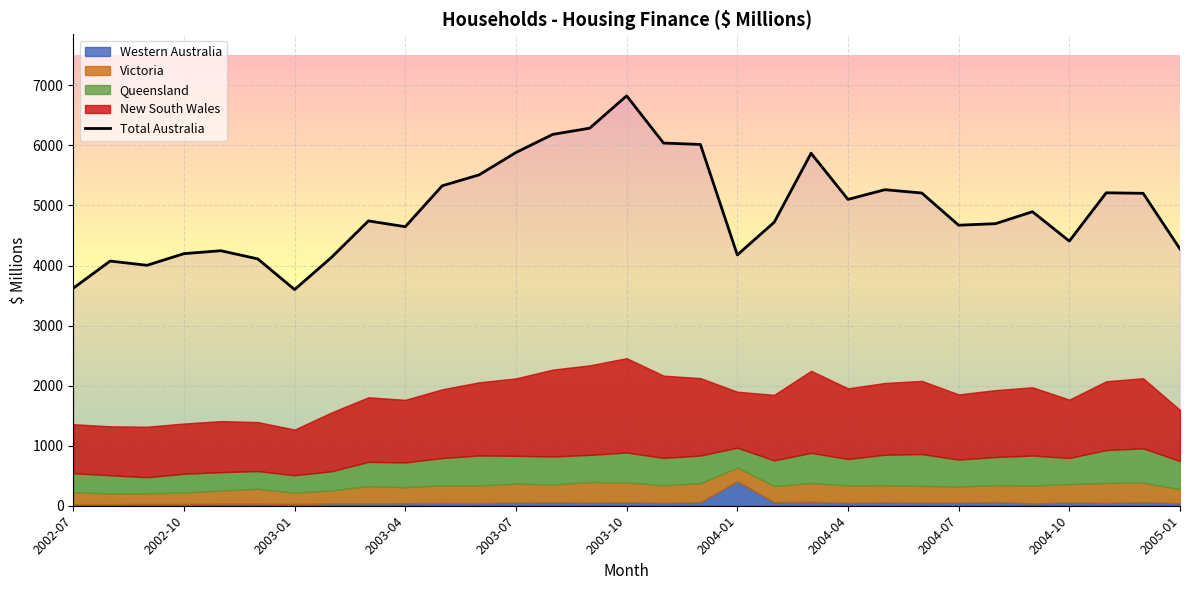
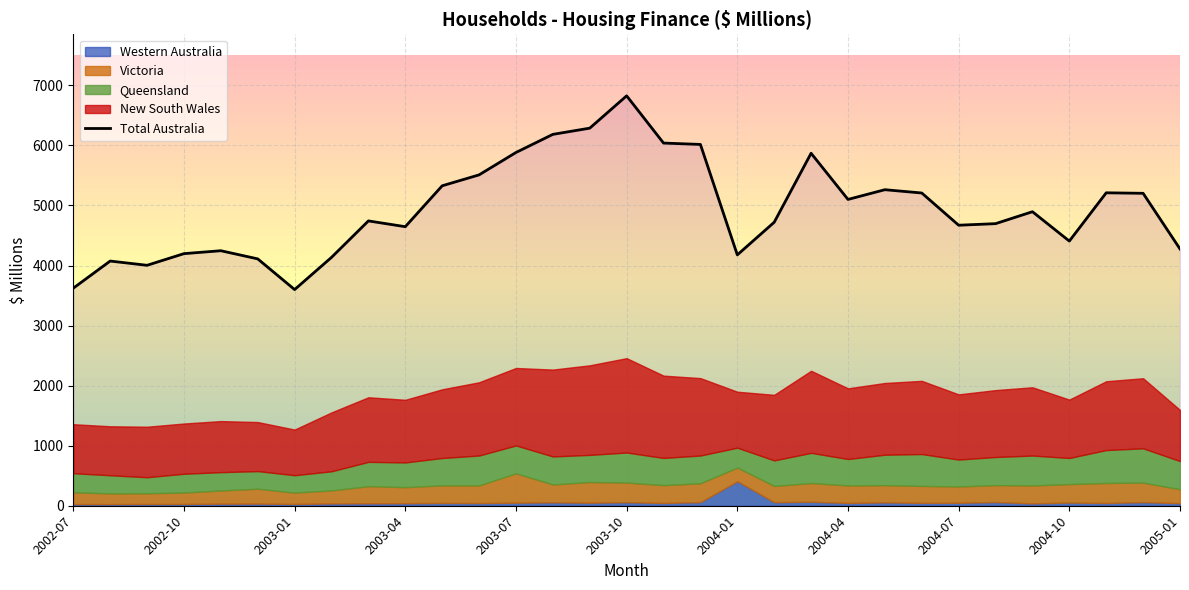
Victoria, 2003-07: 300 -> 500
